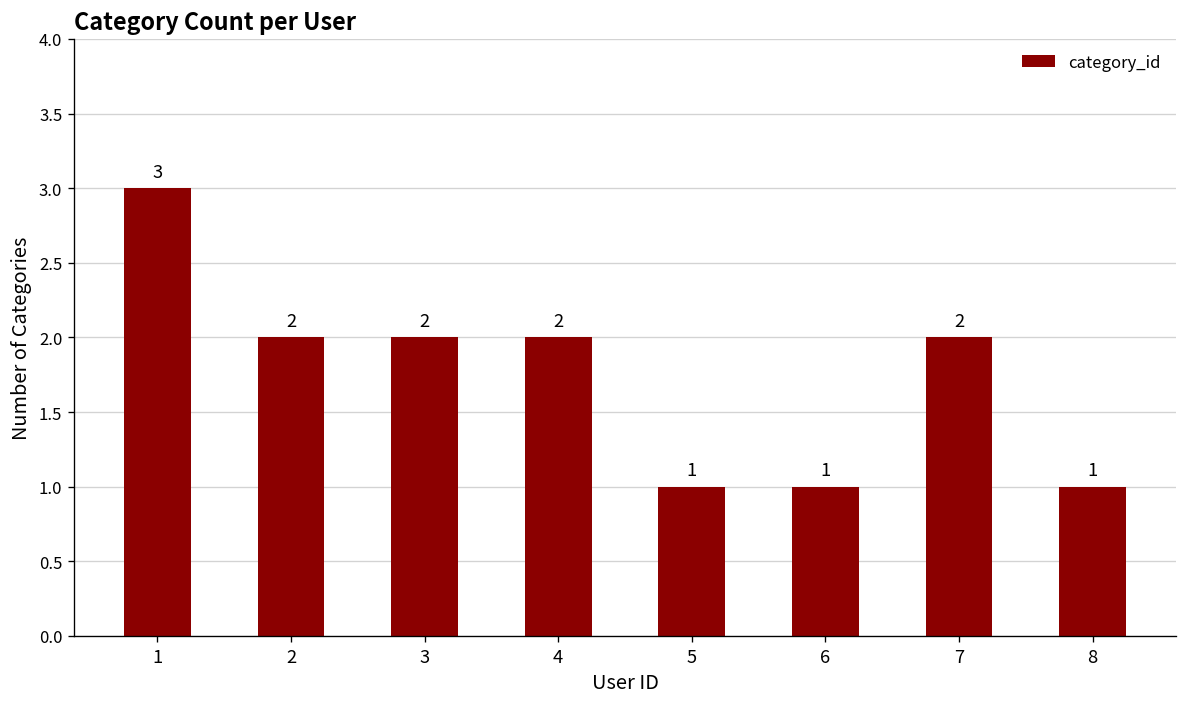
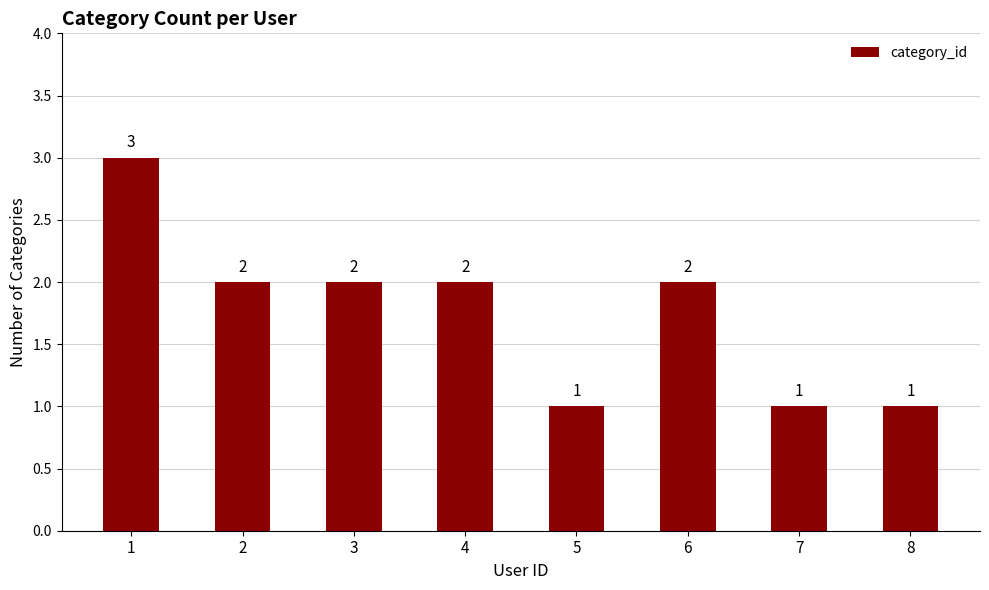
6: 1 -> 2
7: 2 -> 1
